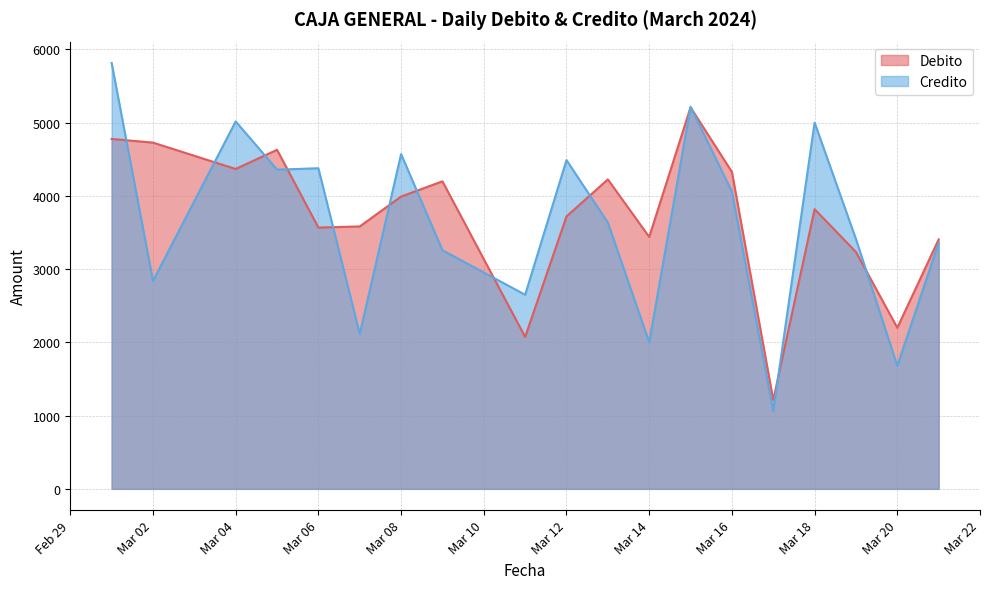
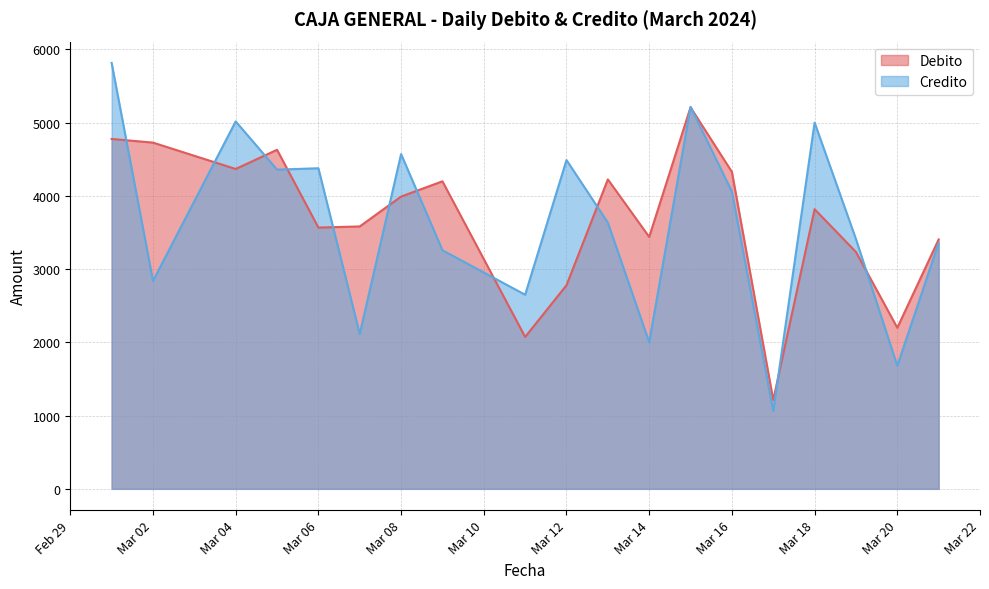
Debito, Mar 12: 3700 -> 2800
